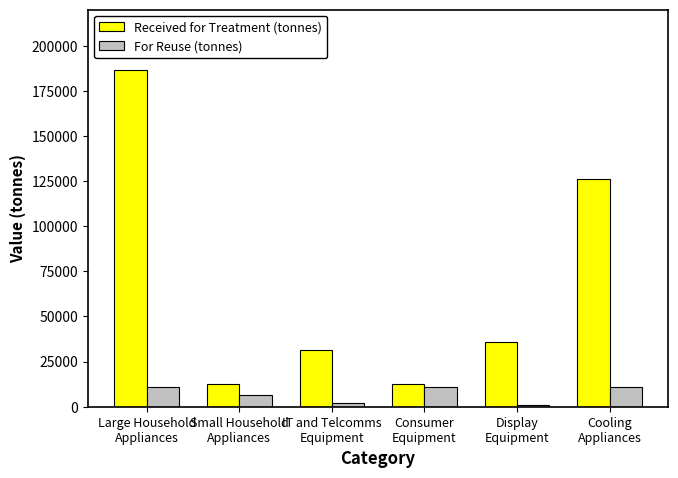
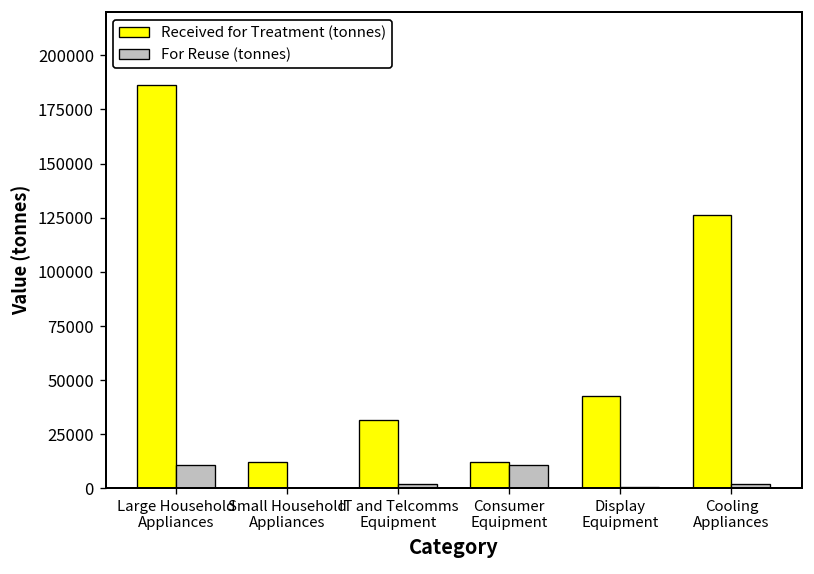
For Reuse (tonnes), Small Household Appliances: 7000 -> 0
Received for Treatment (tonnes), Display Equipment: 36000 -> 43000
For Reuse (tonnes), Cooling Appliances: 11000 -> 2000
